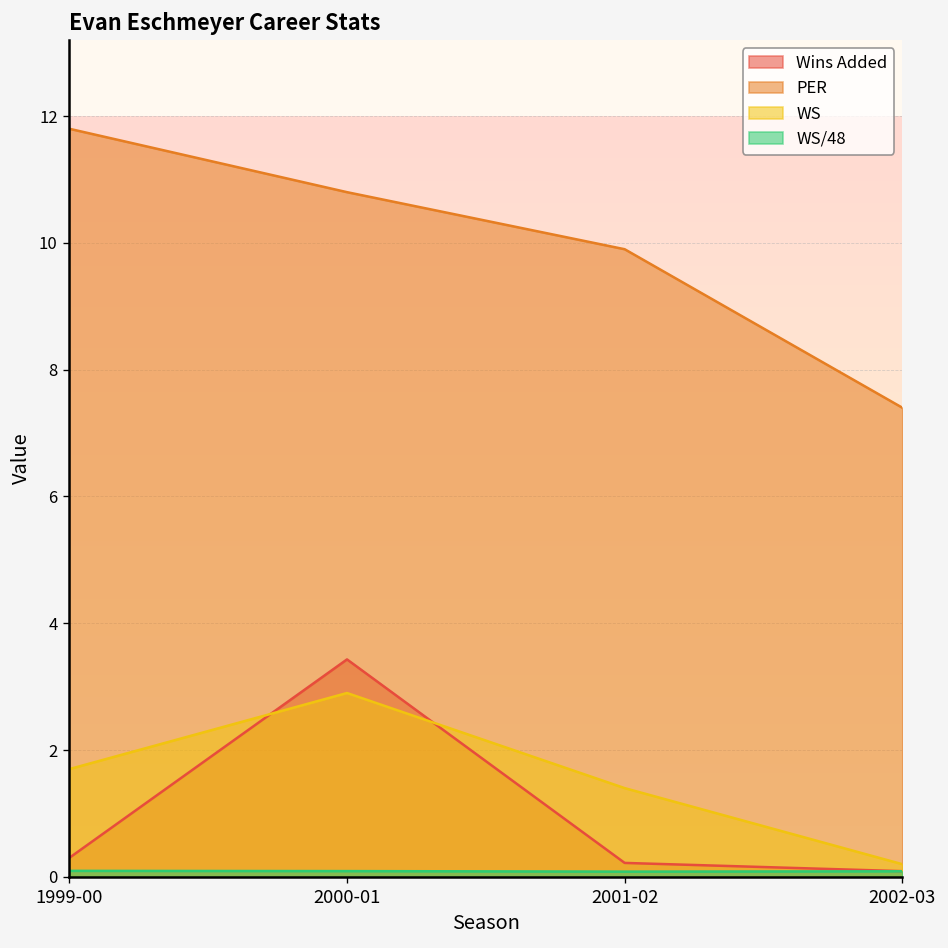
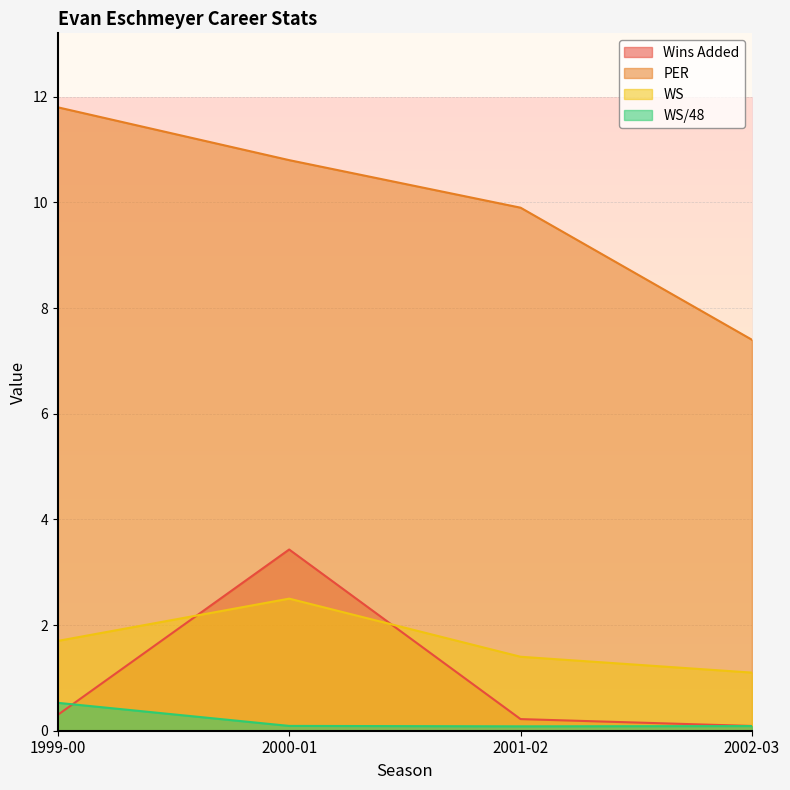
WS/48, 1999-00: 0.1 -> 0.5
WS, 2000-01: 2.9 -> 2.5
WS, 2002-03: 0.2 -> 1.1
